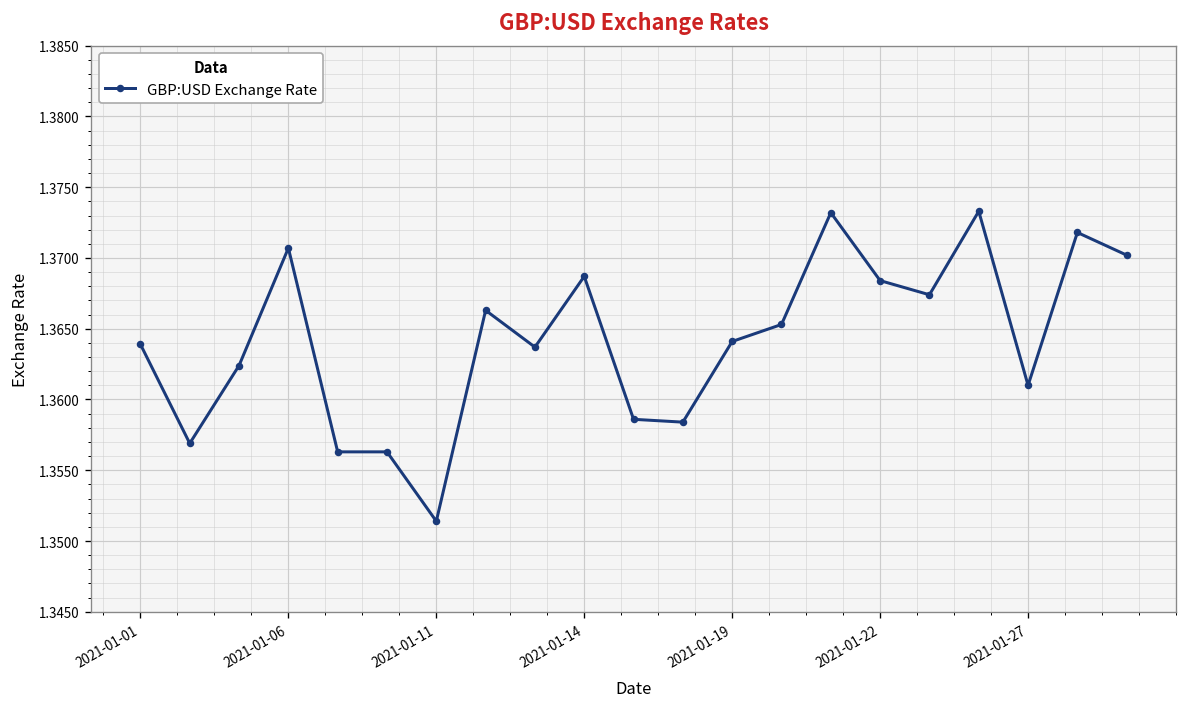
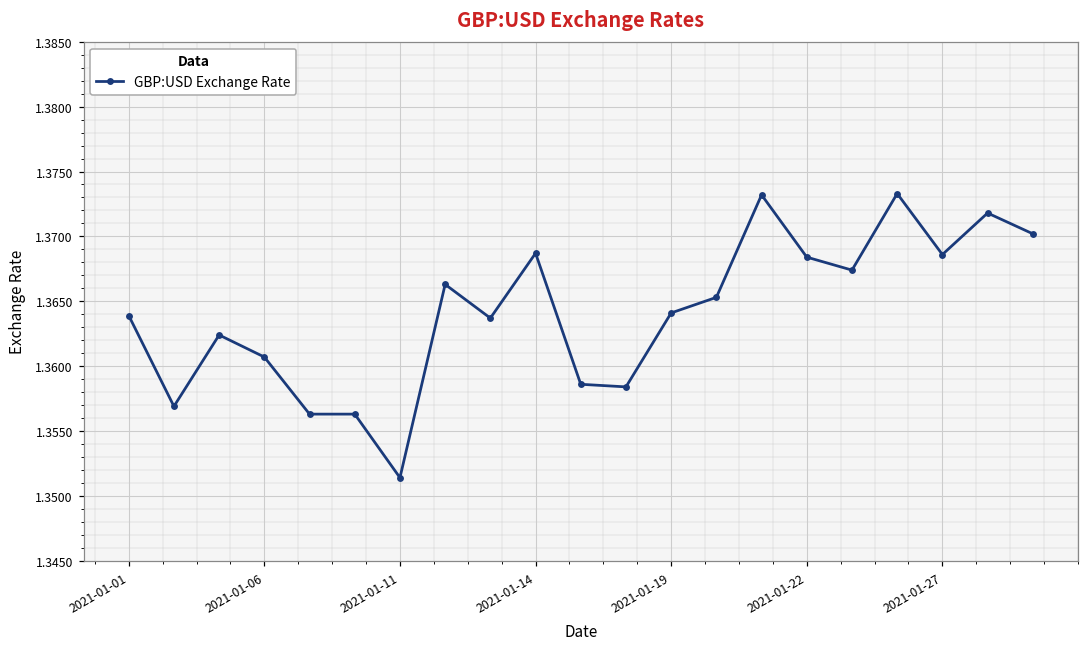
2021-01-06: 1.3707 -> 1.3607
2021-01-27: 1.3610 -> 1.3686
